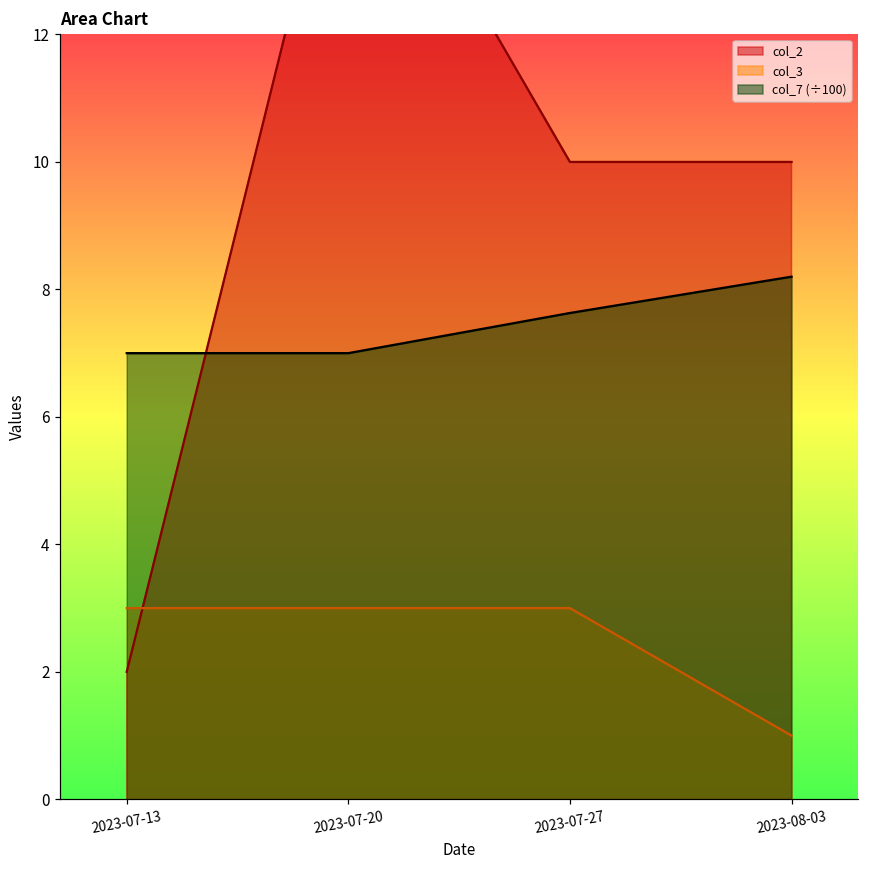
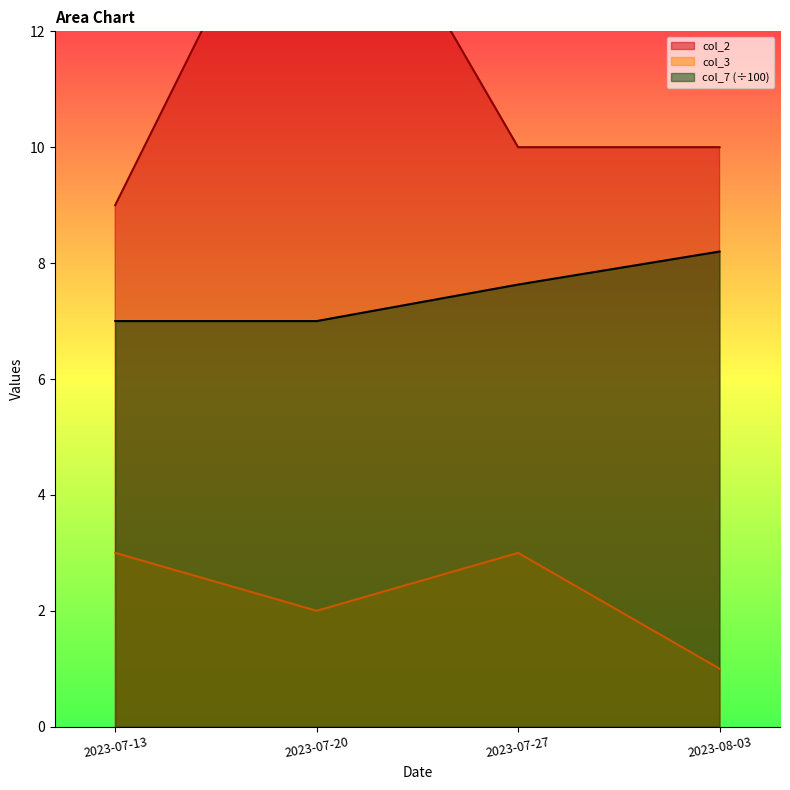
col_2, 2023-07-13: 2 -> 9
col_3, 2023-07-20: 3 -> 2
